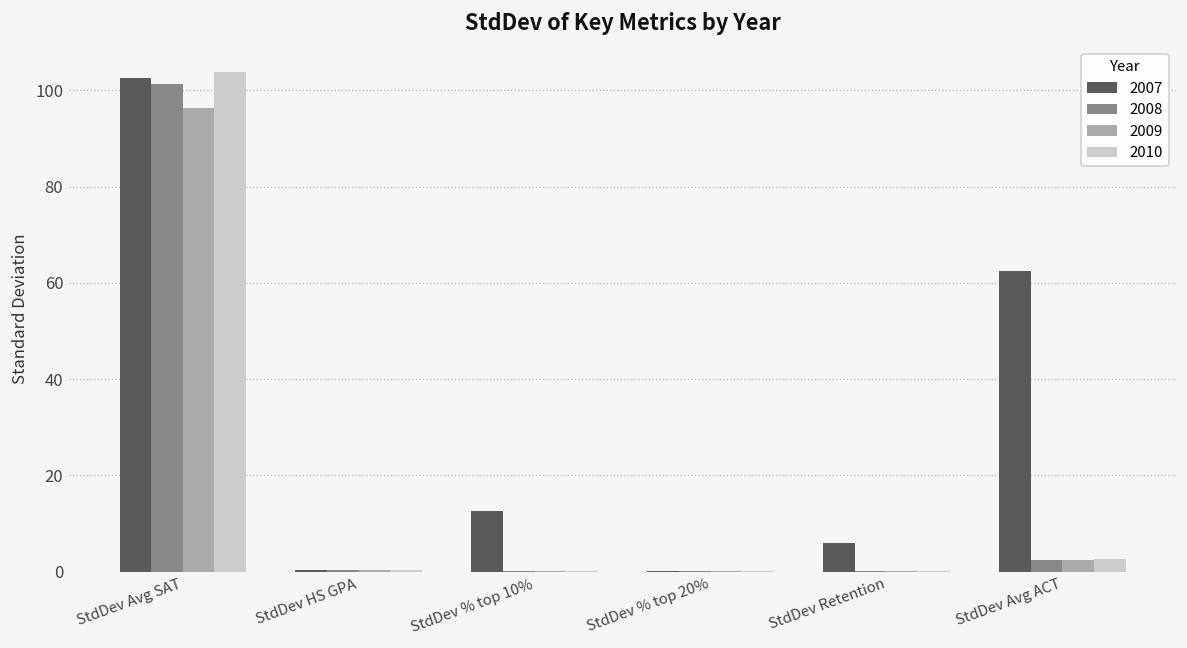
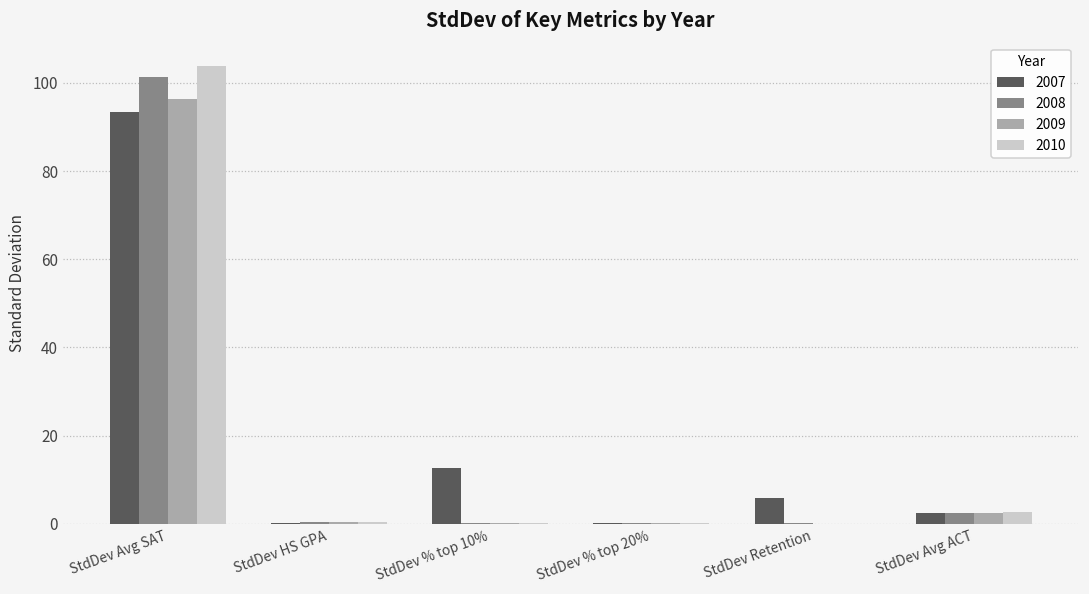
2007, StdDev Avg SAT: 103 -> 94
2007, StdDev Avg ACT: 62 -> 2
